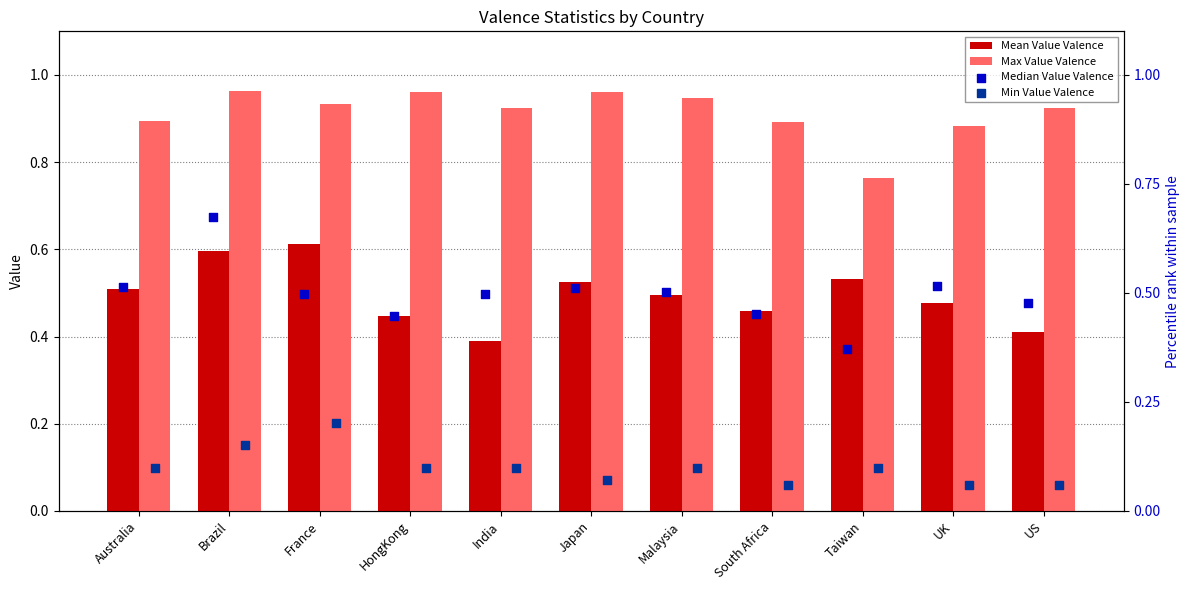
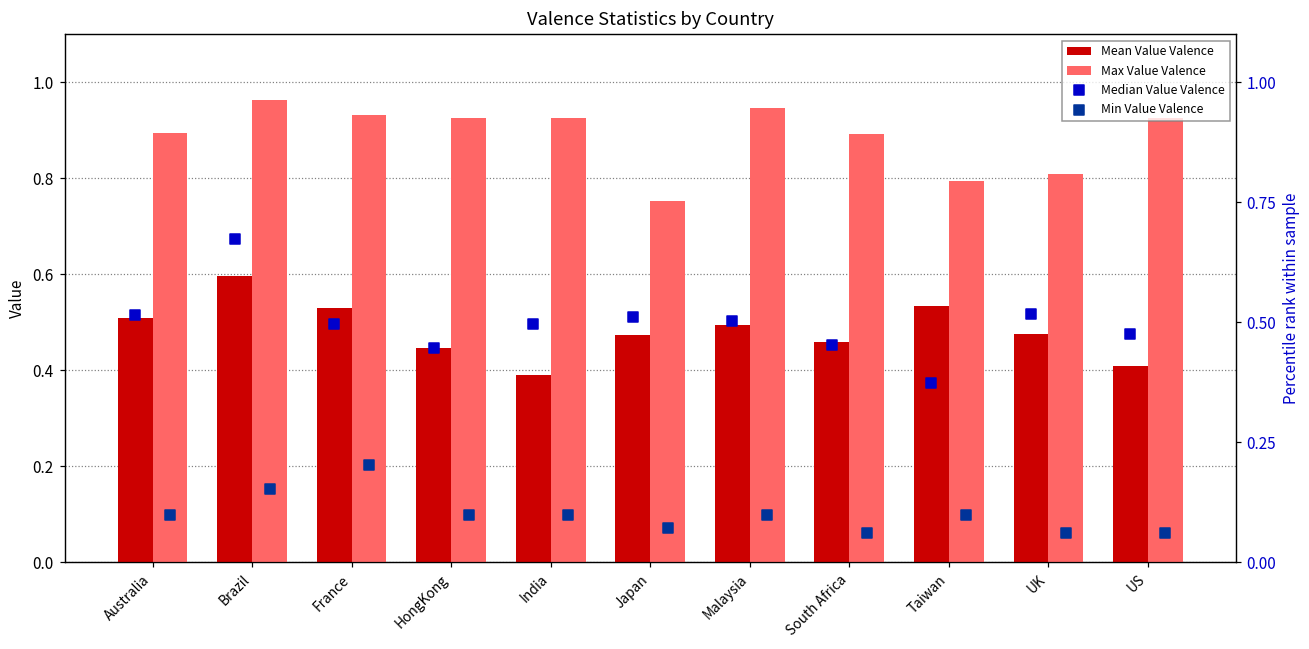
Mean Value Valence, France: 0.61 -> 0.53
Max Value Valence, HongKong: 0.96 -> 0.93
Mean Value Valence, Japan: 0.53 -> 0.47
Max Value Valence, Japan: 0.96 -> 0.75
Max Value Valence, Taiwan: 0.76 -> 0.79
Max Value Valence, UK: 0.88 -> 0.81
